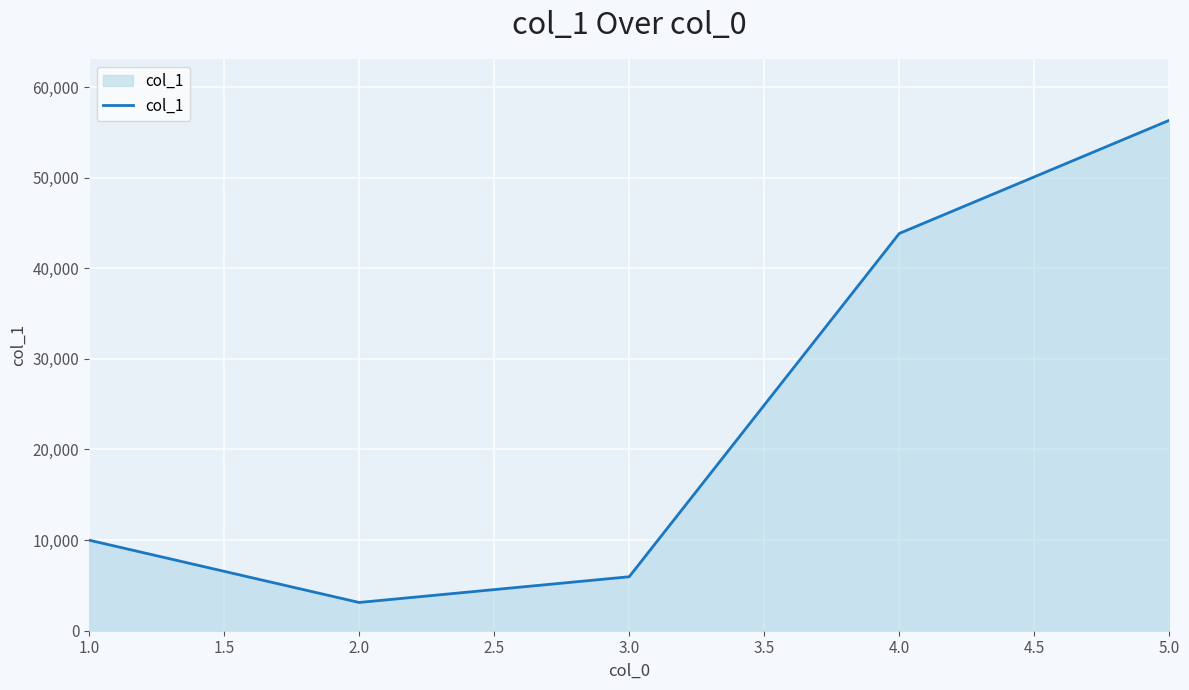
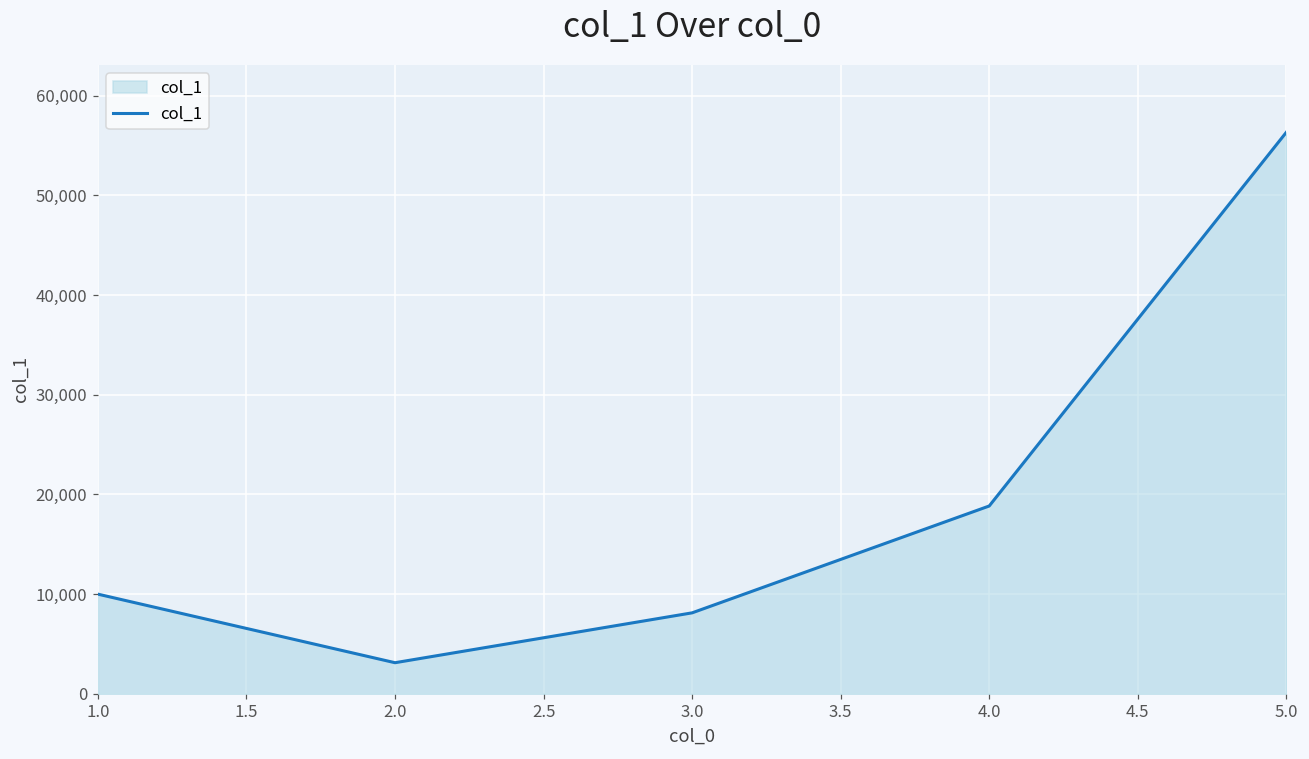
3.0: 6,000 -> 8,000
4.0: 44,000 -> 19,000
